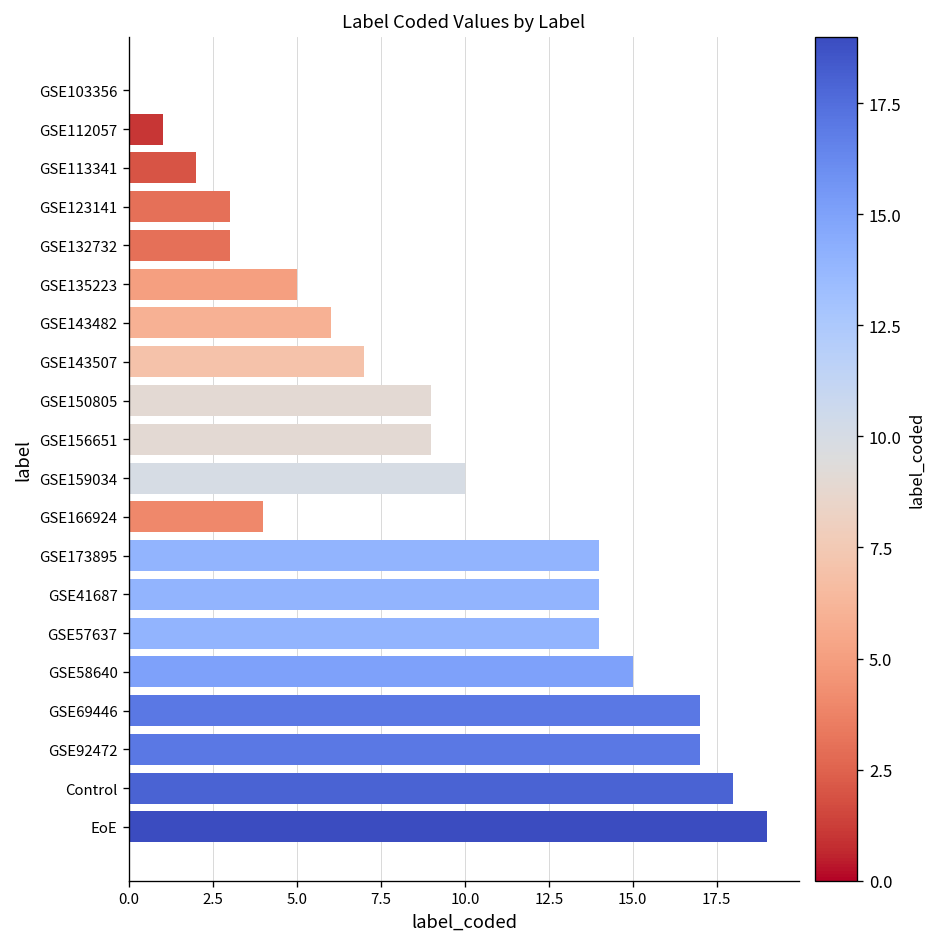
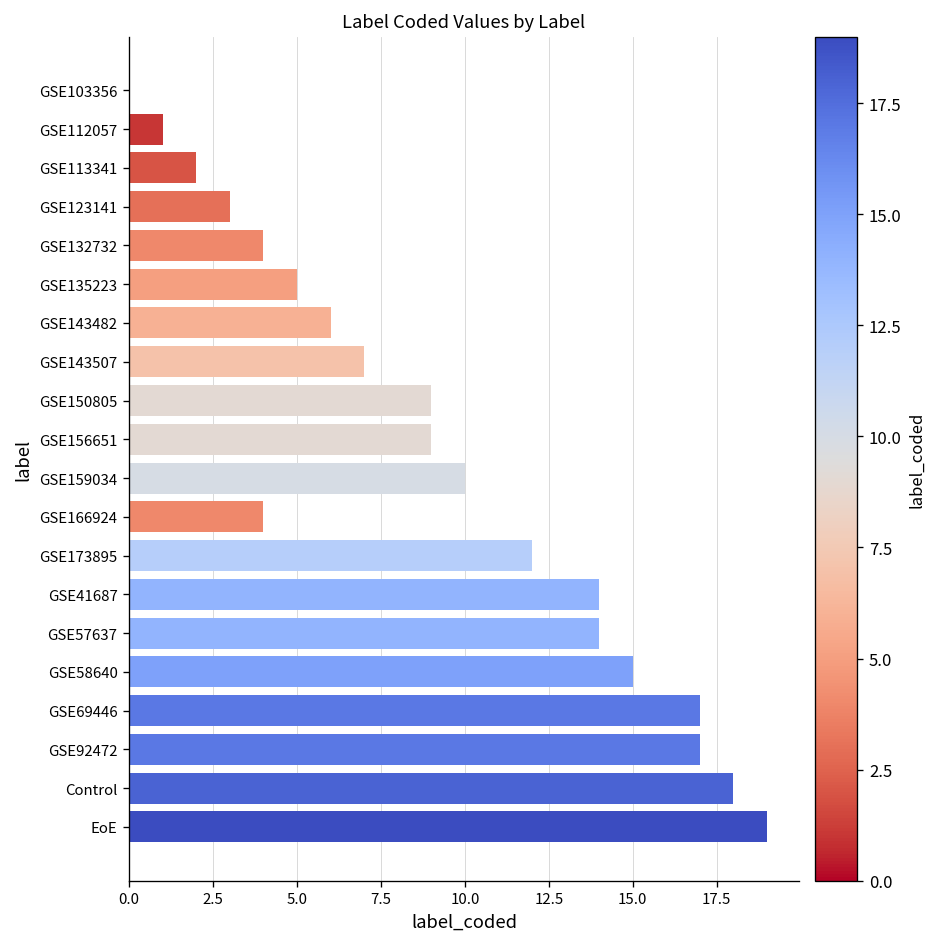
GSE132732: 3 -> 4
GSE173895: 14 -> 12
